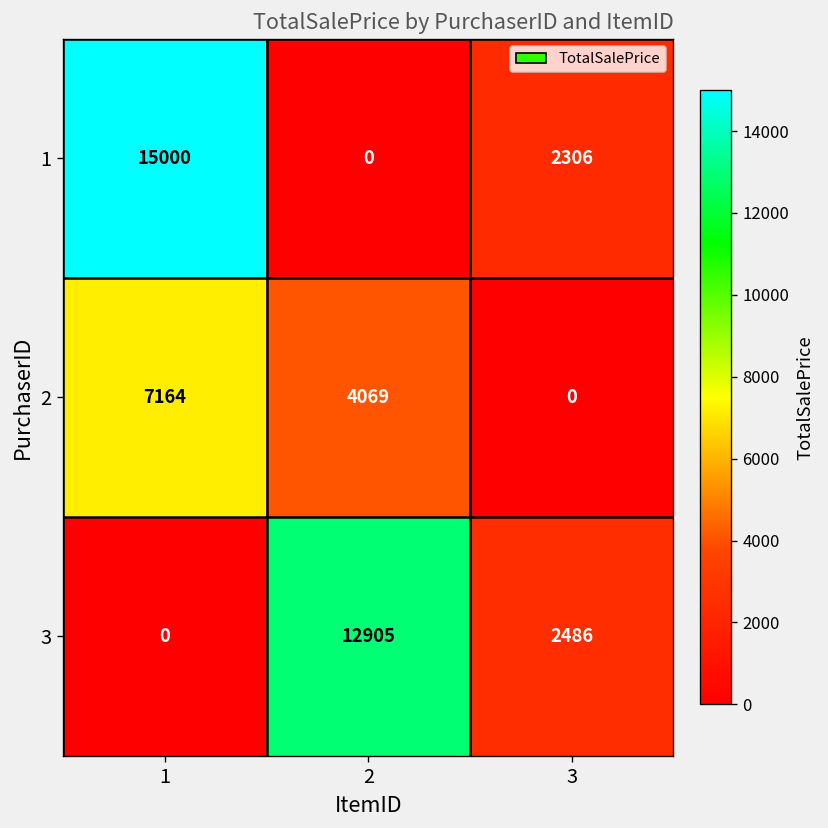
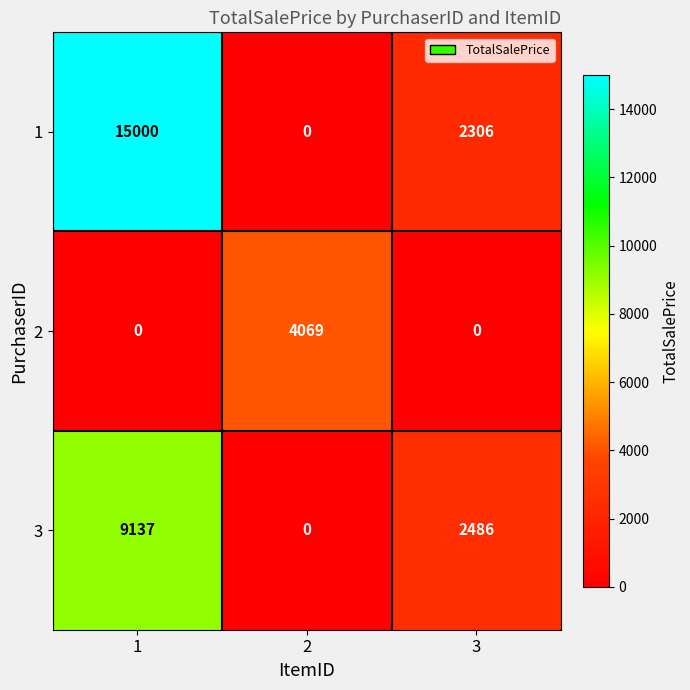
2, 1: 7164 -> 0
3, 1: 0 -> 9137
3, 2: 12905 -> 0
